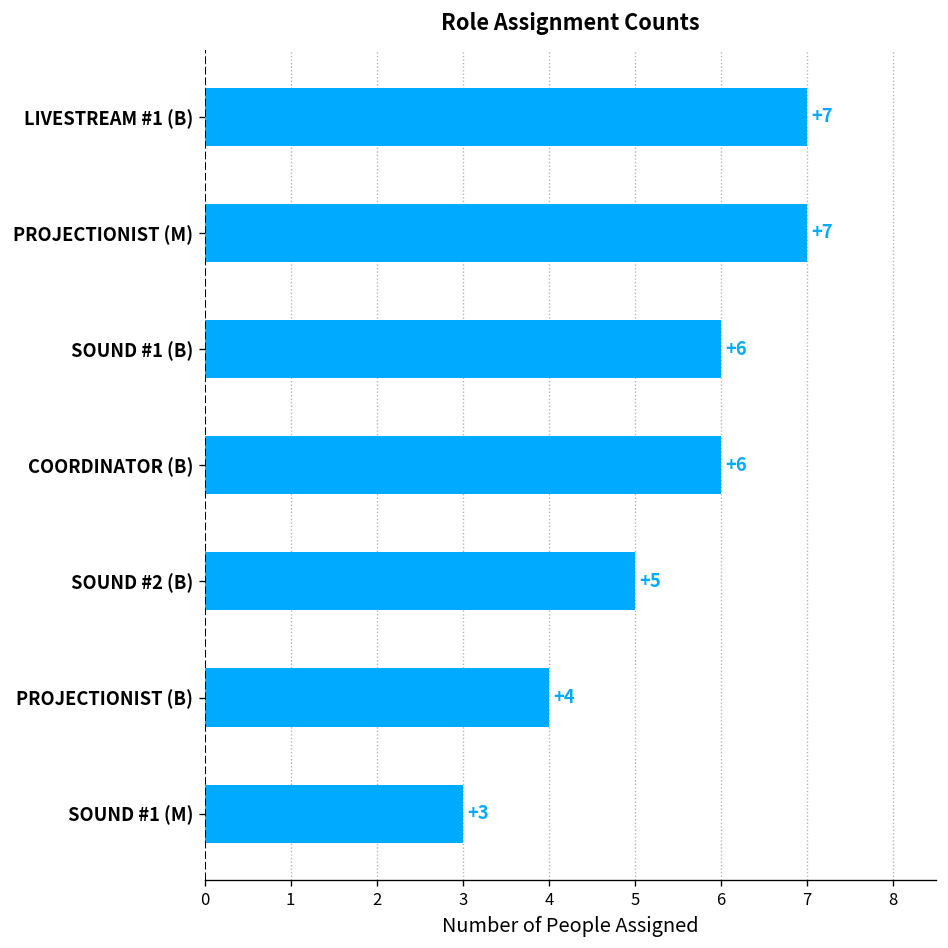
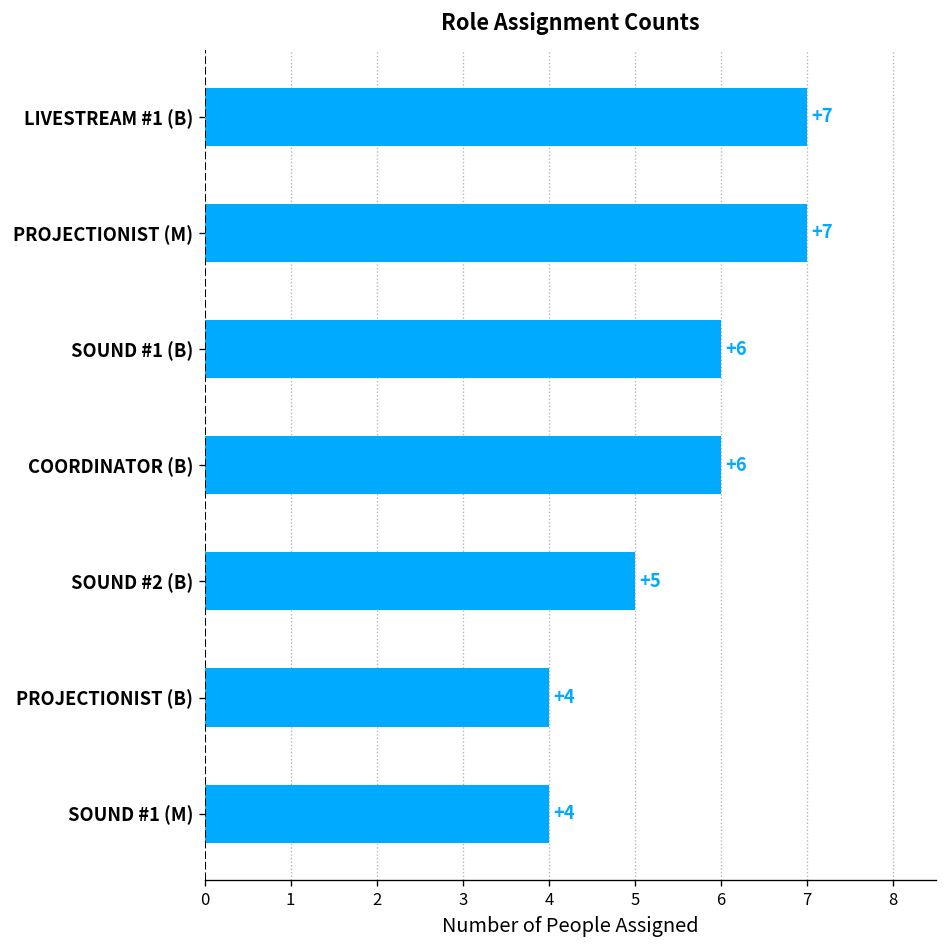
SOUND #1 (M): +3 -> +4
